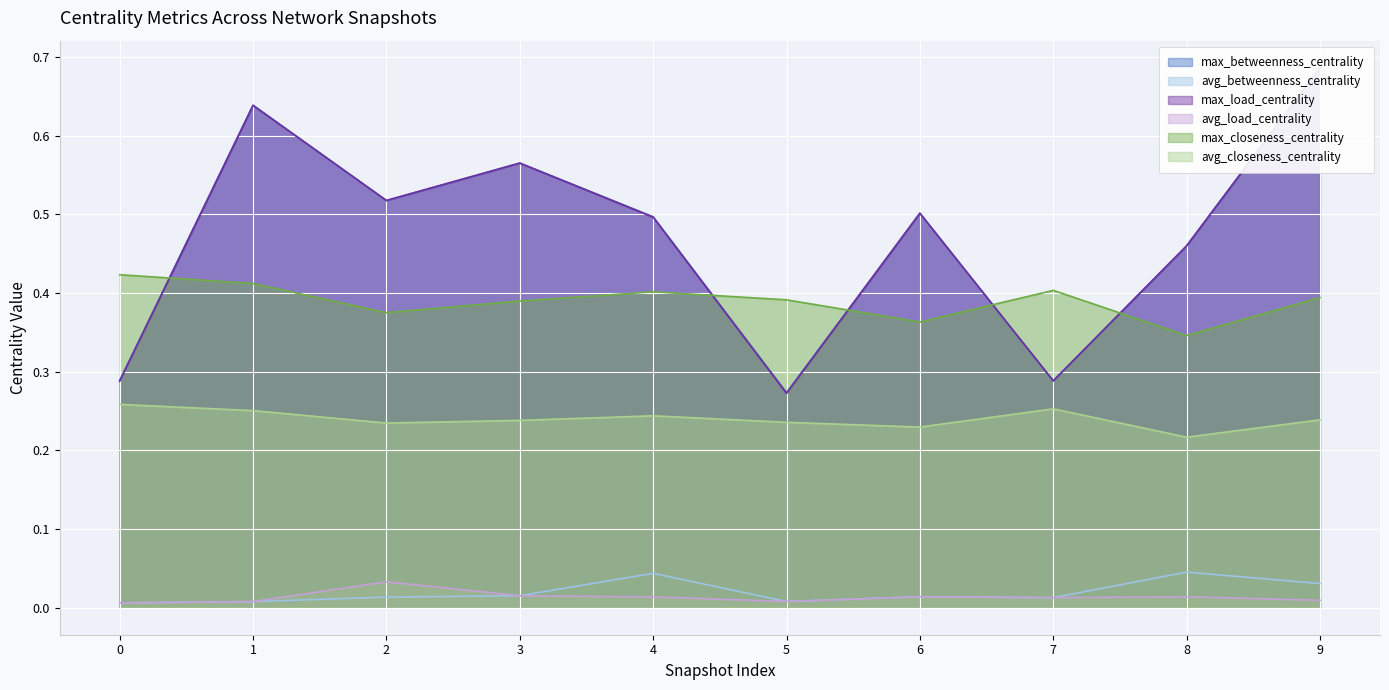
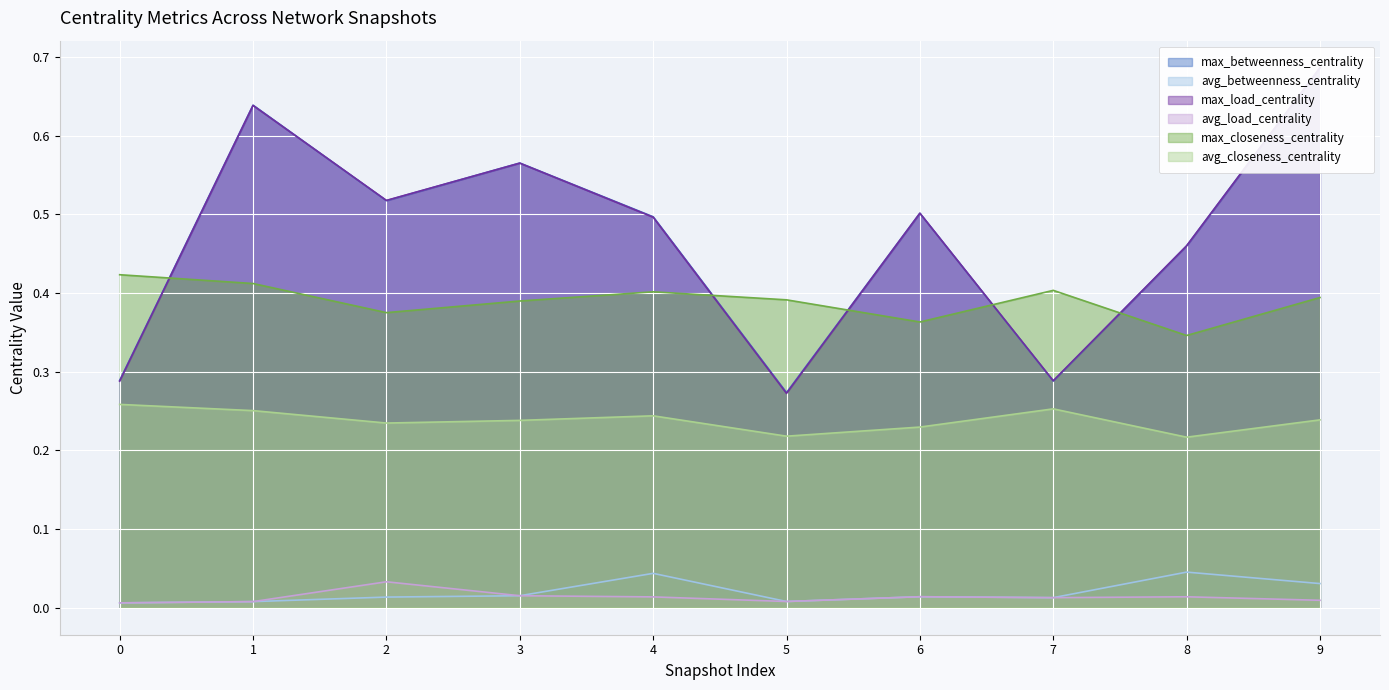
avg_closeness_centrality, 5: 0.24 -> 0.22
